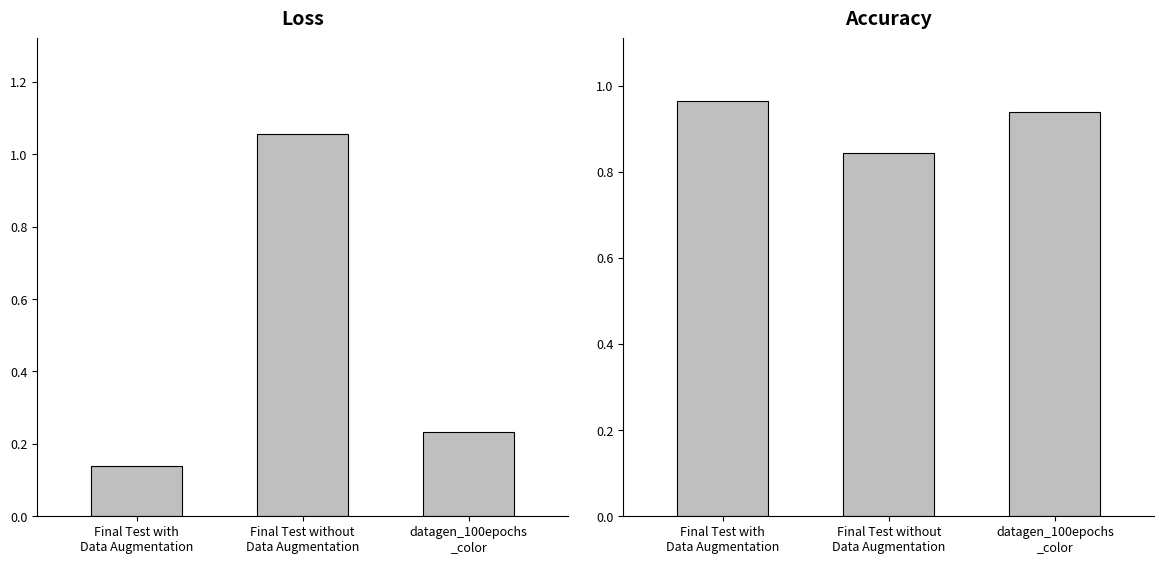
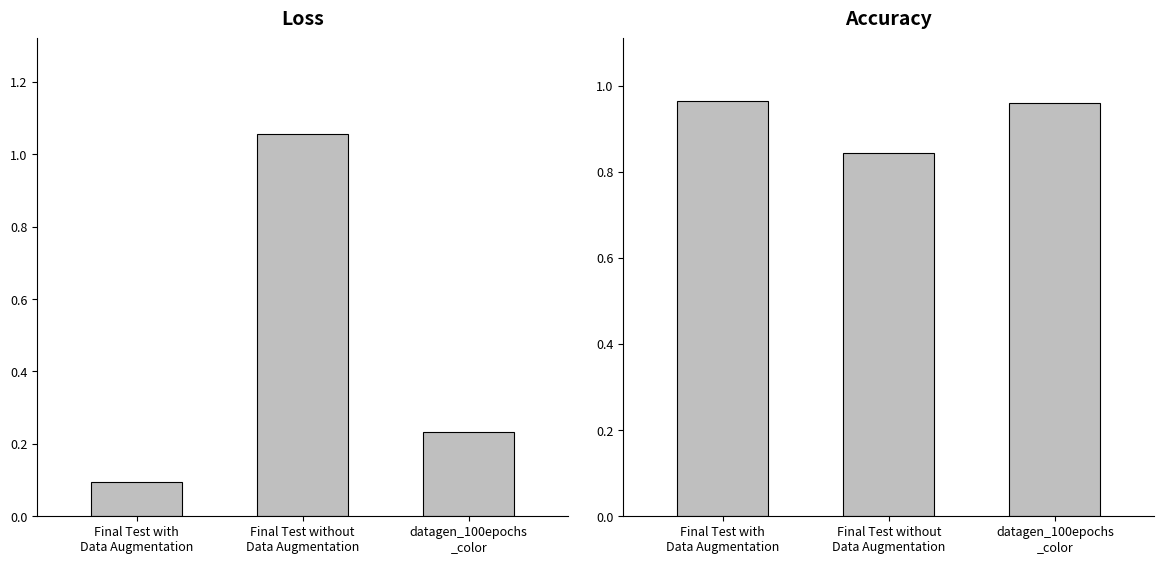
Loss, Final Test with Data Augmentation: 0.14 -> 0.09
Accuracy, datagen_100epochs _color: 0.94 -> 0.96
